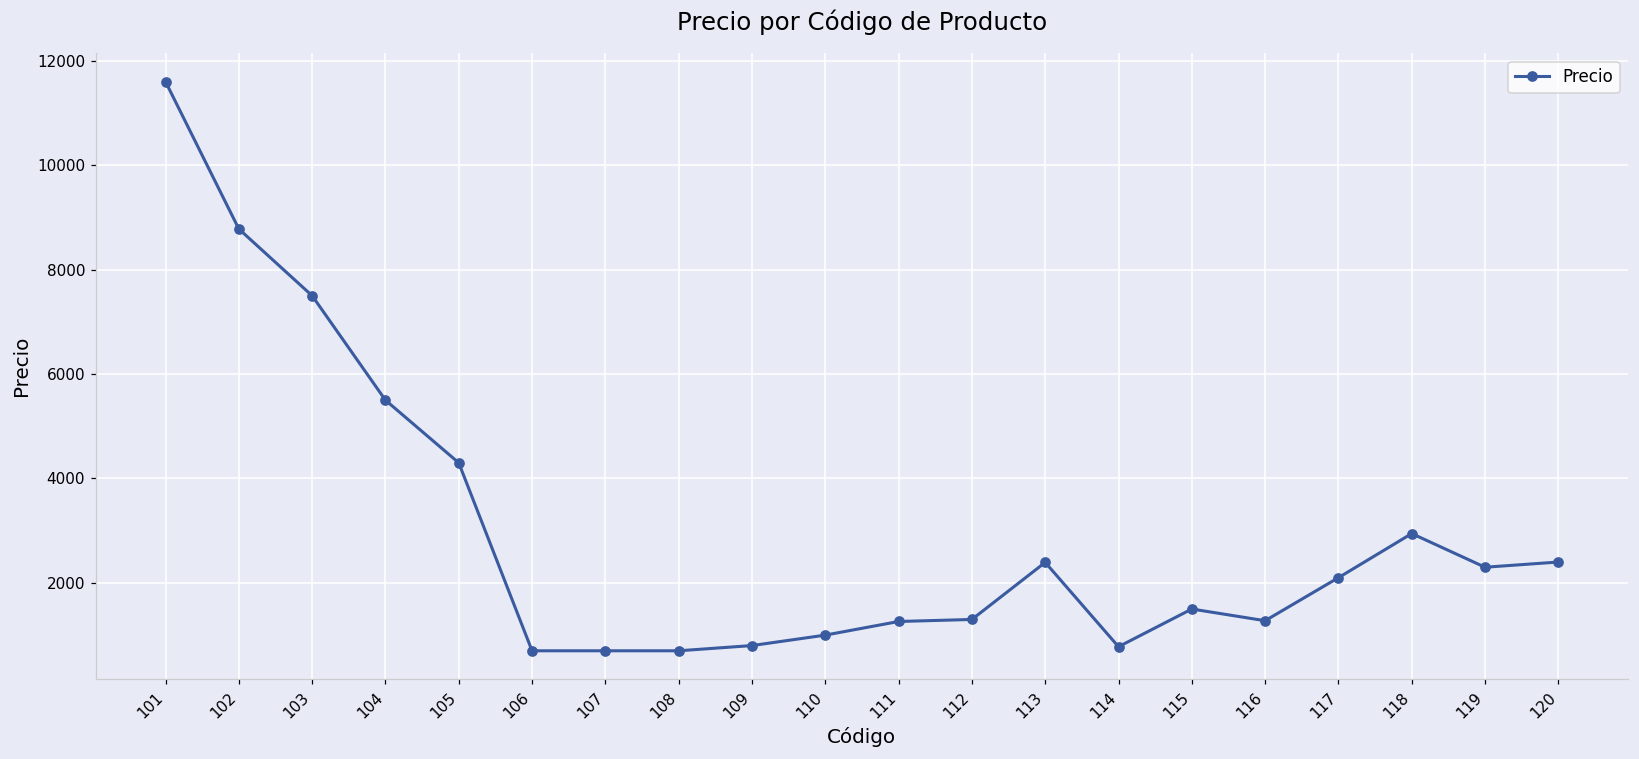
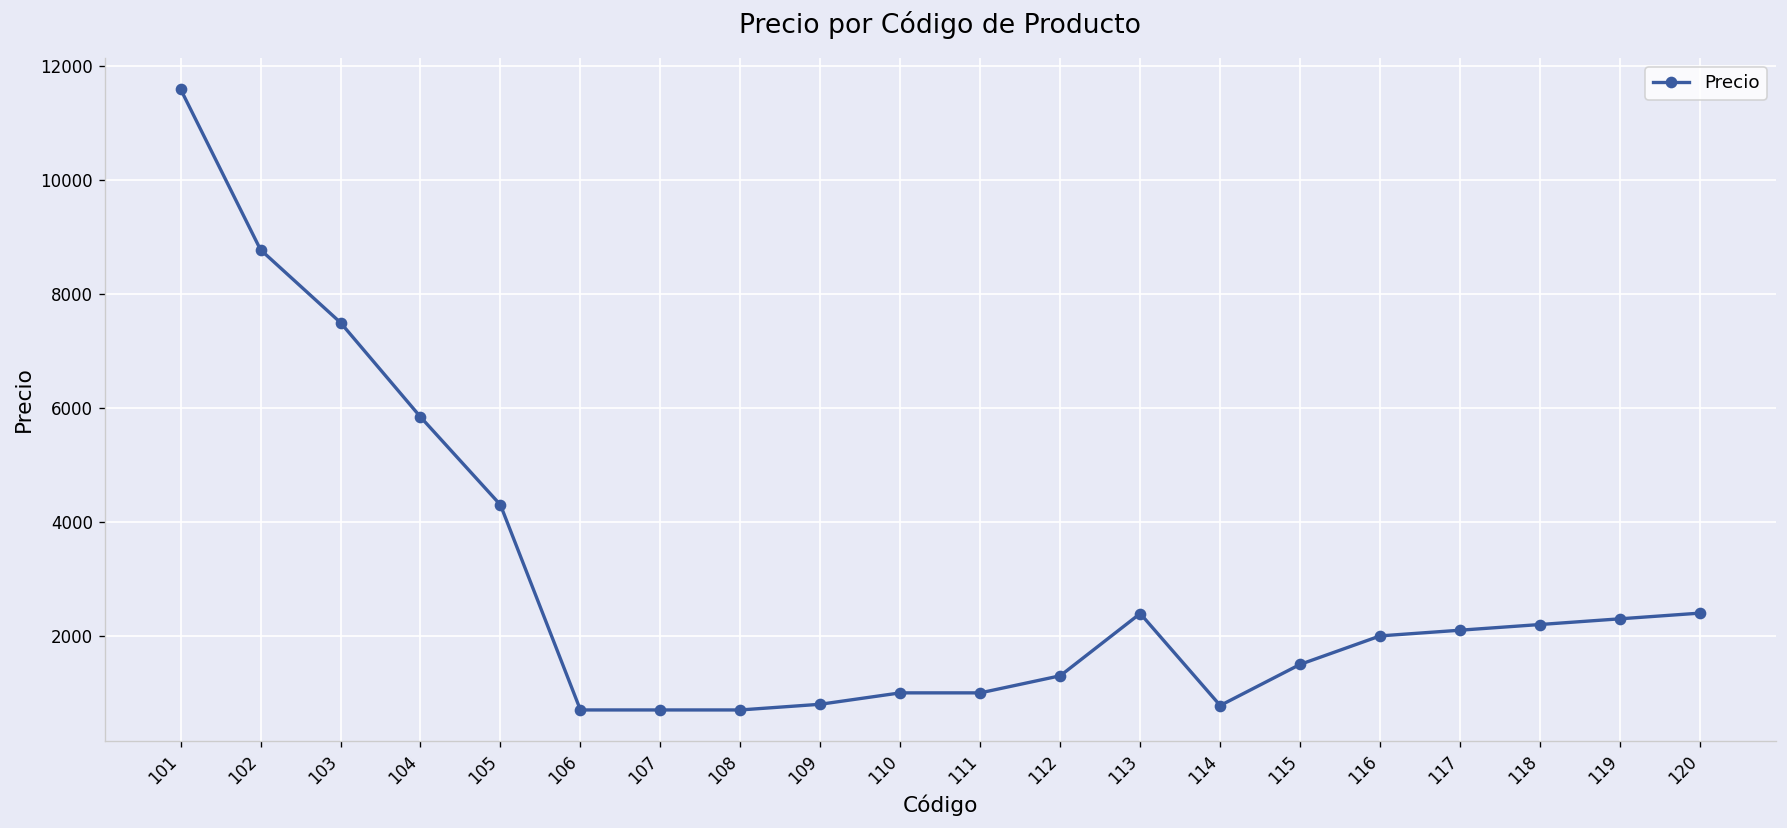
104: 5500 -> 5800
111: 1300 -> 1000
116: 1300 -> 2000
118: 2900 -> 2200
